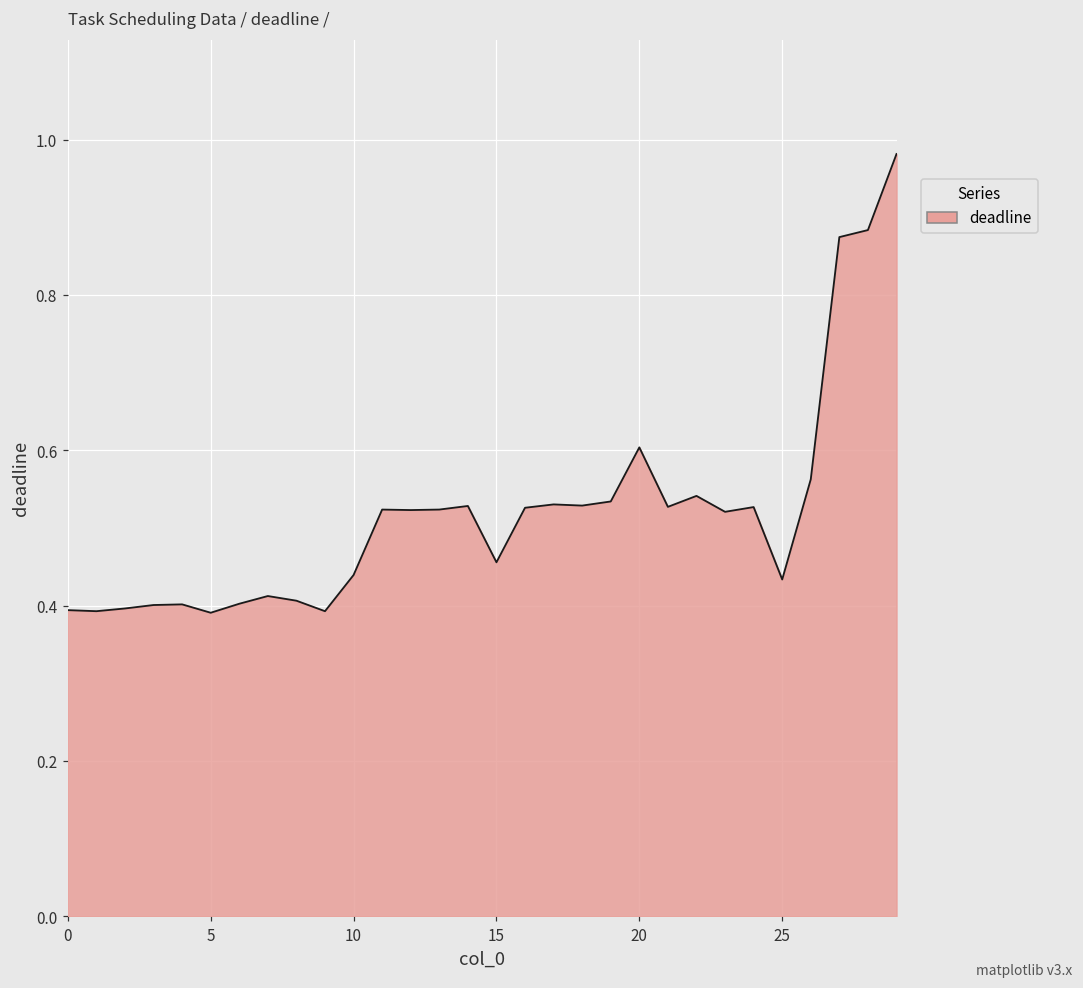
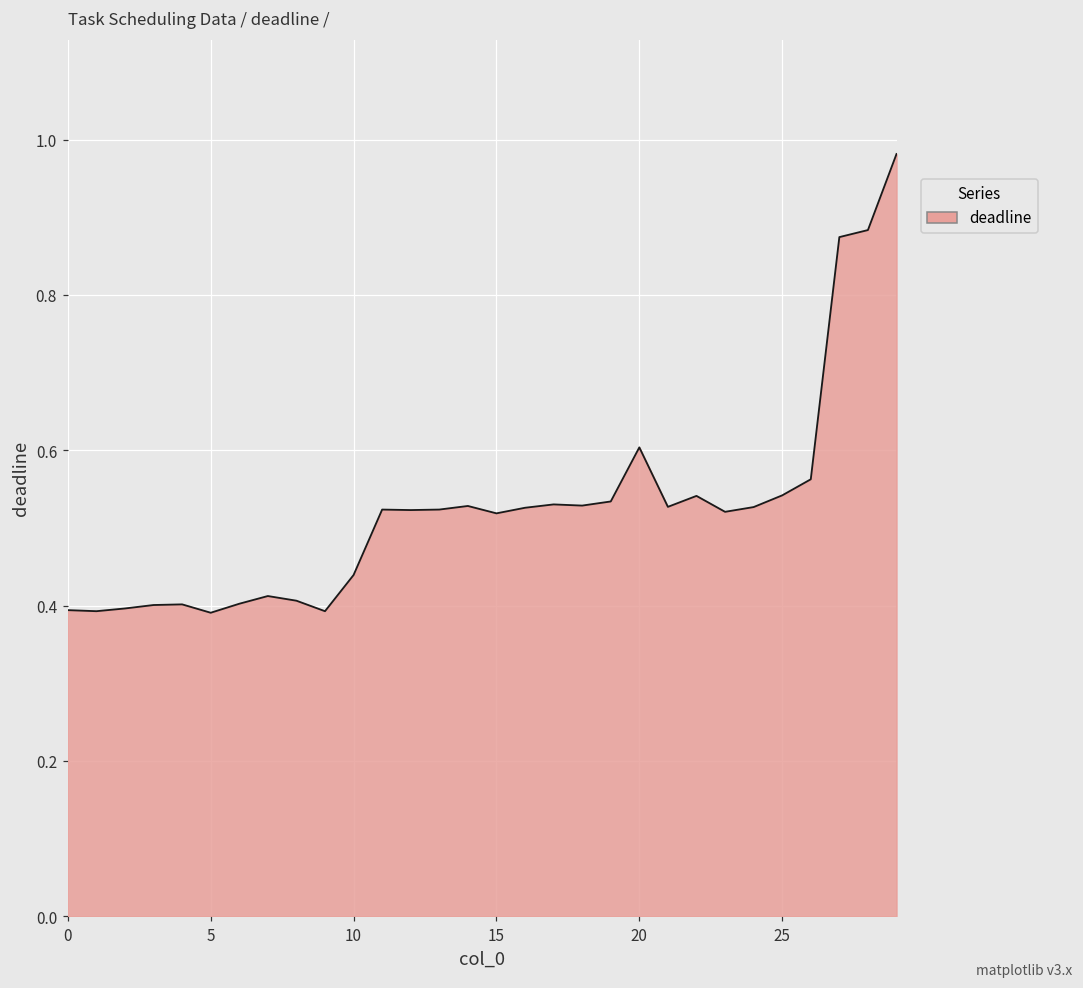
15: 0.46 -> 0.52
25: 0.43 -> 0.54
